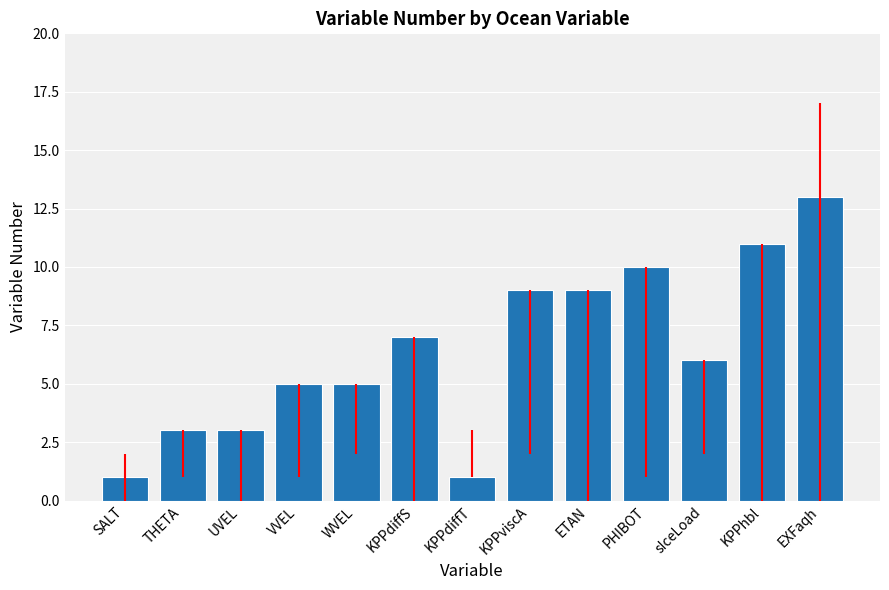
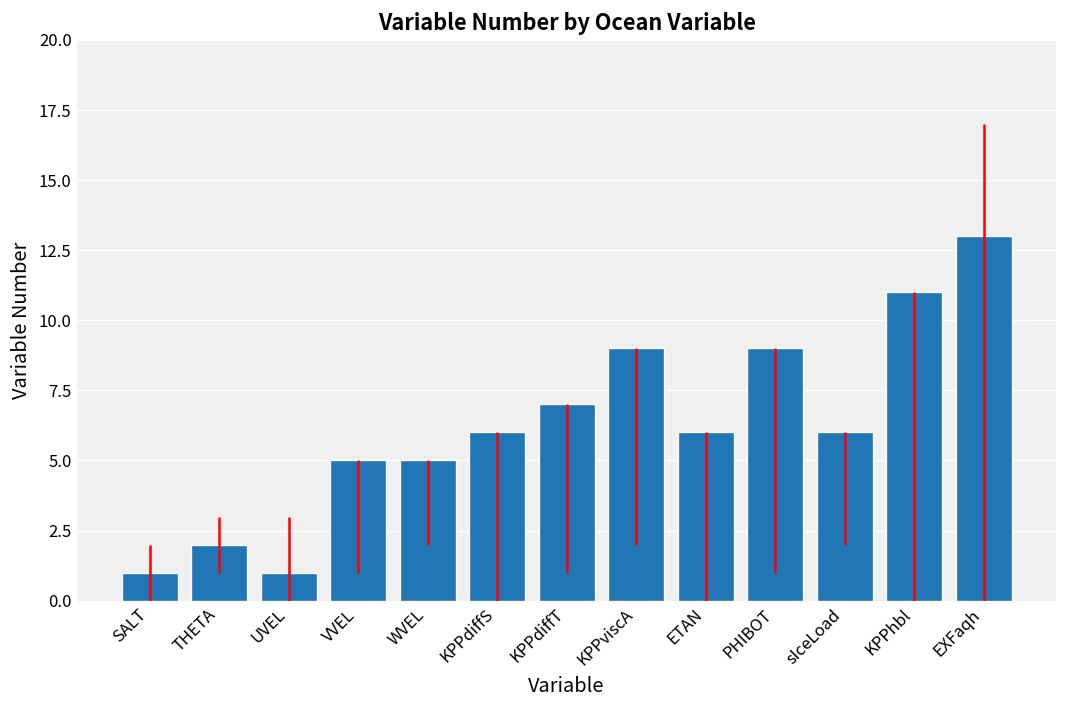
THETA: 3 -> 2
UVEL: 3 -> 1
KPPdiffS: 7 -> 6
KPPdiffT: 1 -> 7
ETAN: 9 -> 6
PHIBOT: 10 -> 9
